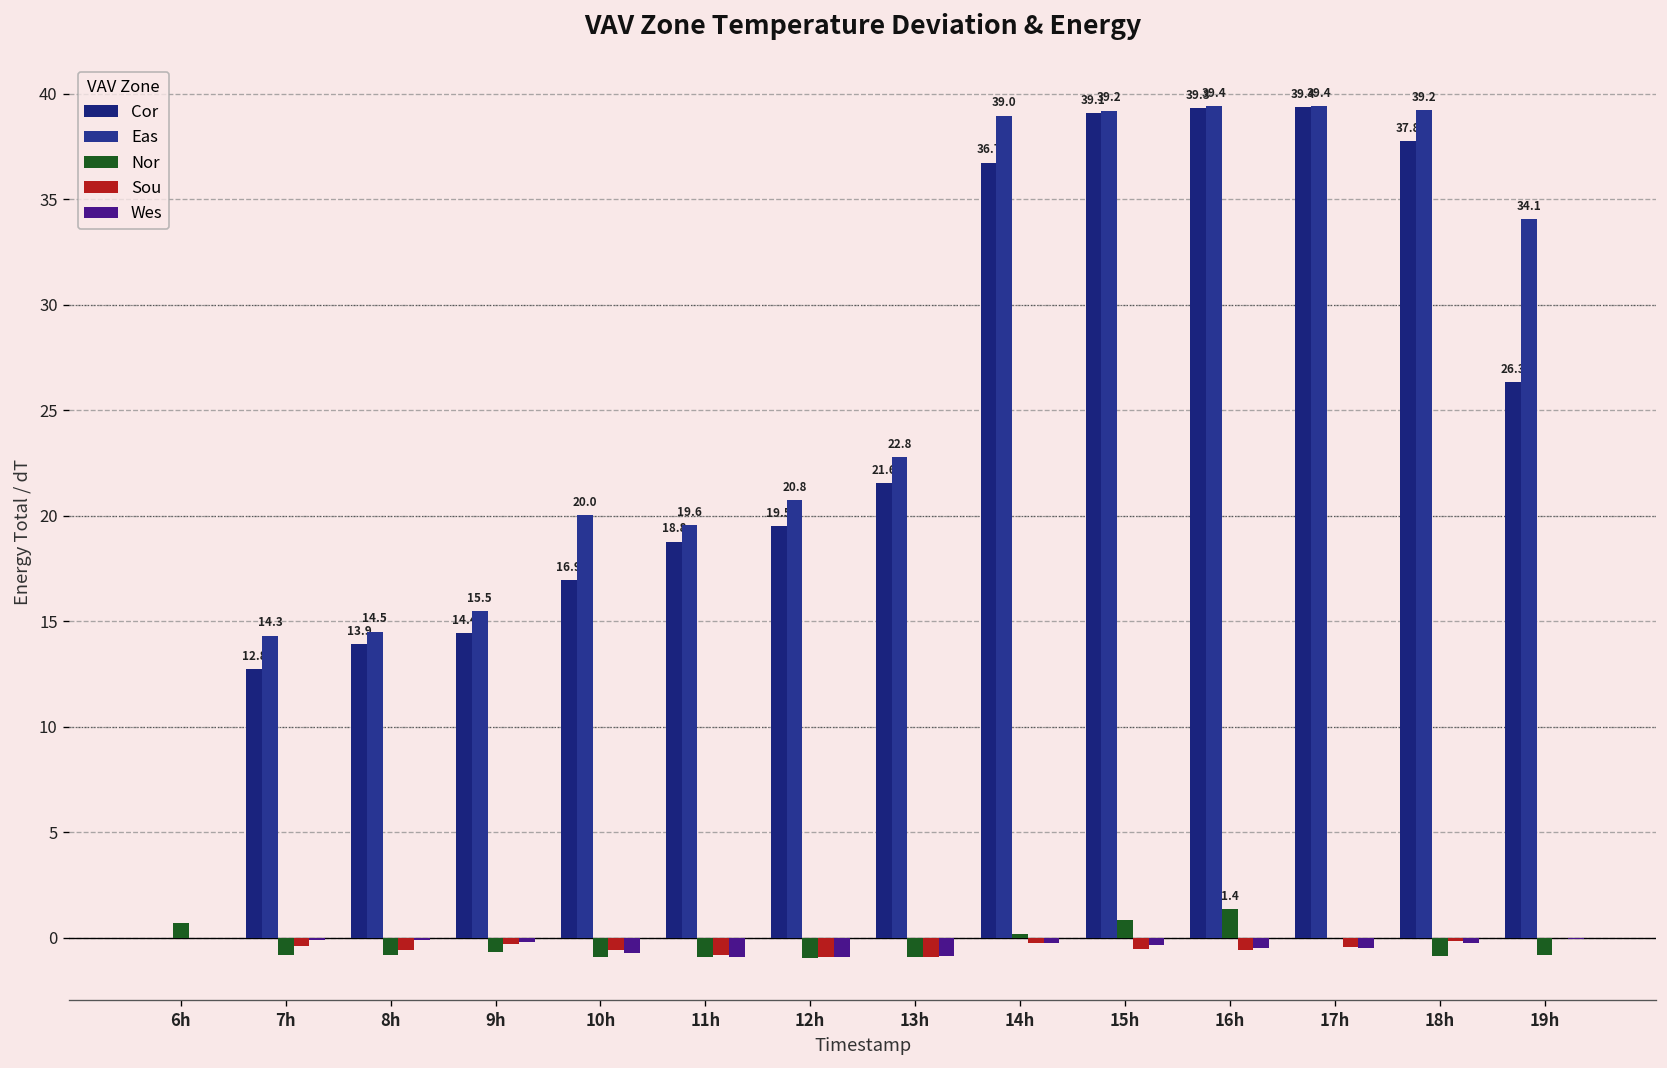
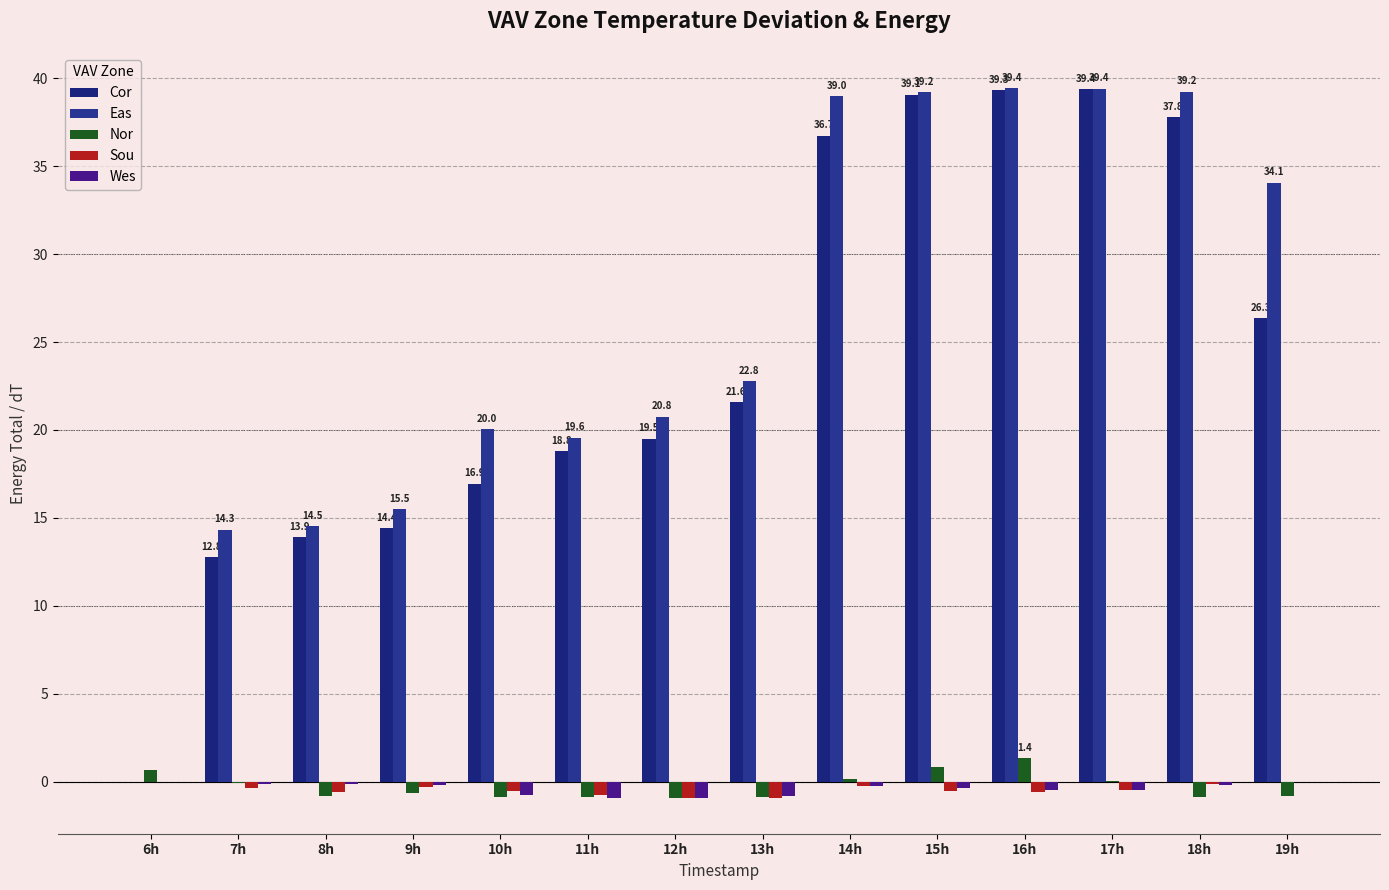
Nor, 7h: -0.8 -> -0.1
